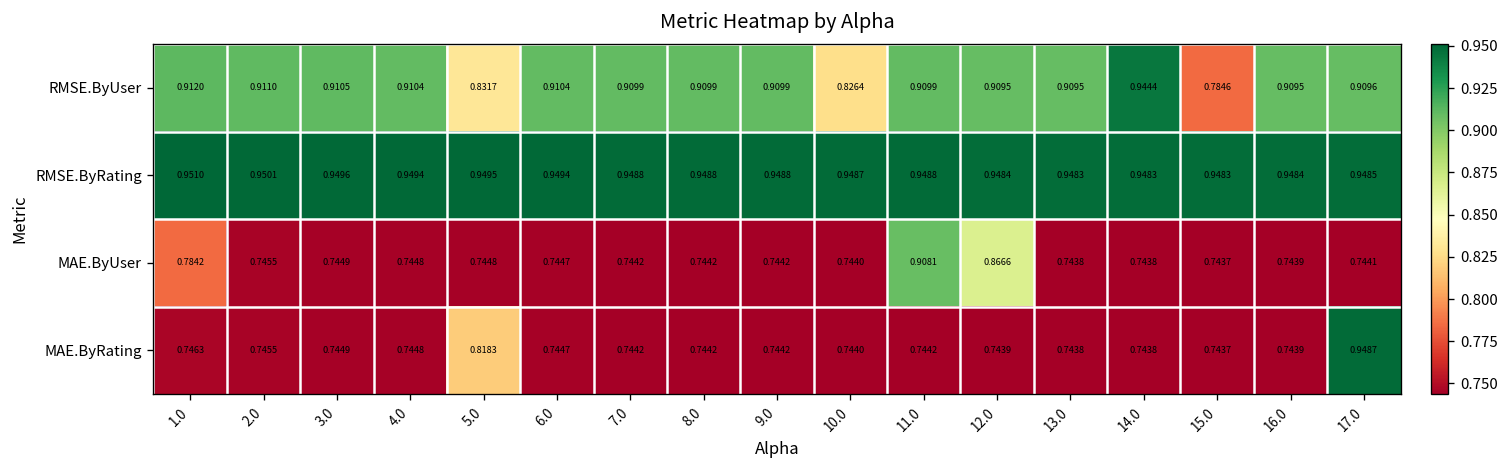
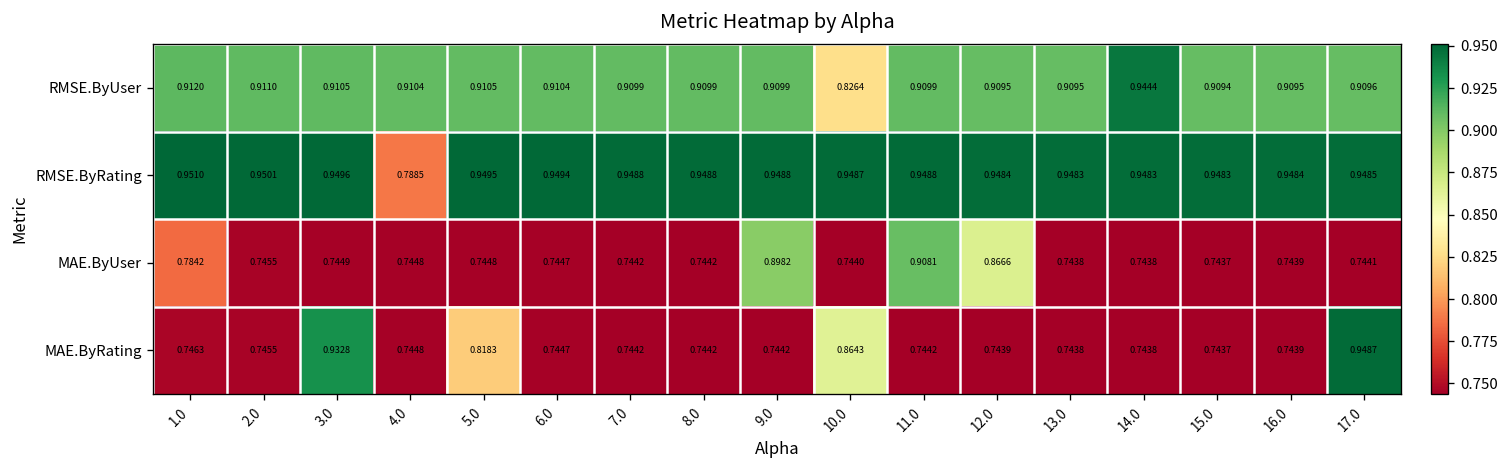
RMSE.ByUser, 5.0: 0.8317 -> 0.9105
RMSE.ByUser, 15.0: 0.7846 -> 0.9094
RMSE.ByRating, 4.0: 0.9494 -> 0.7885
MAE.ByUser, 9.0: 0.7442 -> 0.8982
MAE.ByRating, 3.0: 0.7449 -> 0.9328
MAE.ByRating, 10.0: 0.7440 -> 0.8643
